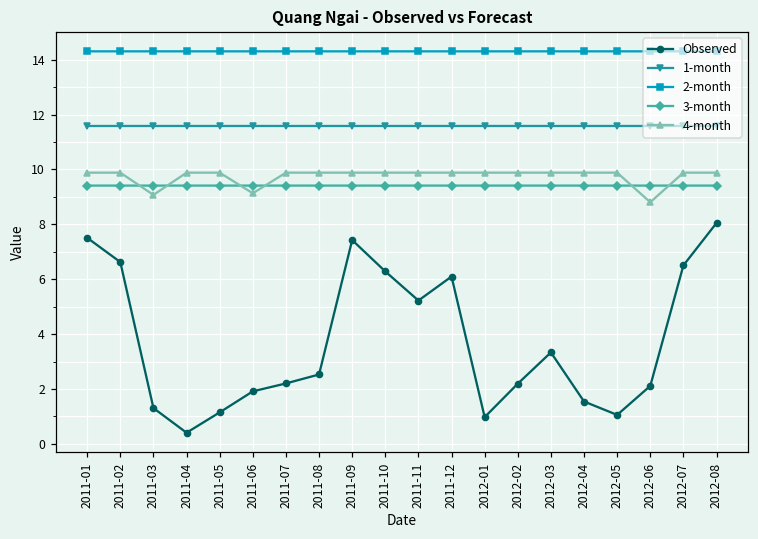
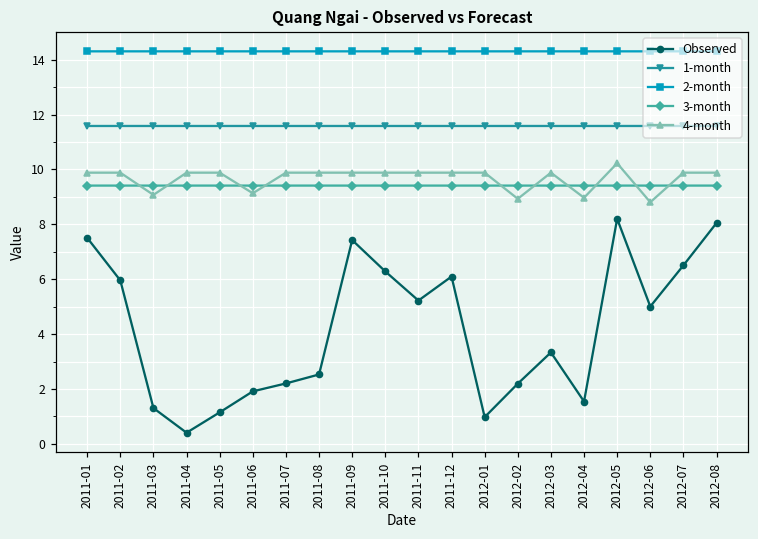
Observed, 2011-02: 6.6 -> 6.0
4-month, 2012-02: 9.9 -> 8.9
4-month, 2012-04: 9.9 -> 9.0
Observed, 2012-05: 1.1 -> 8.2
4-month, 2012-05: 9.9 -> 10.2
Observed, 2012-06: 2.1 -> 5.0
